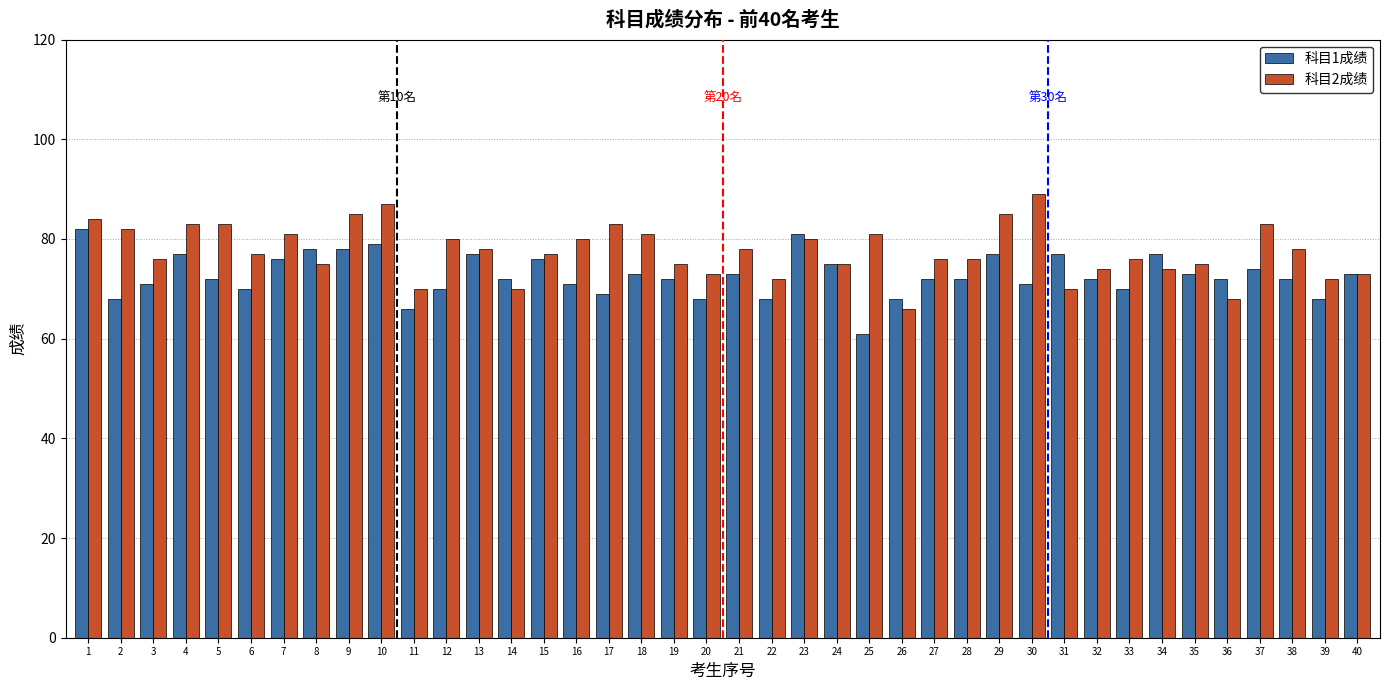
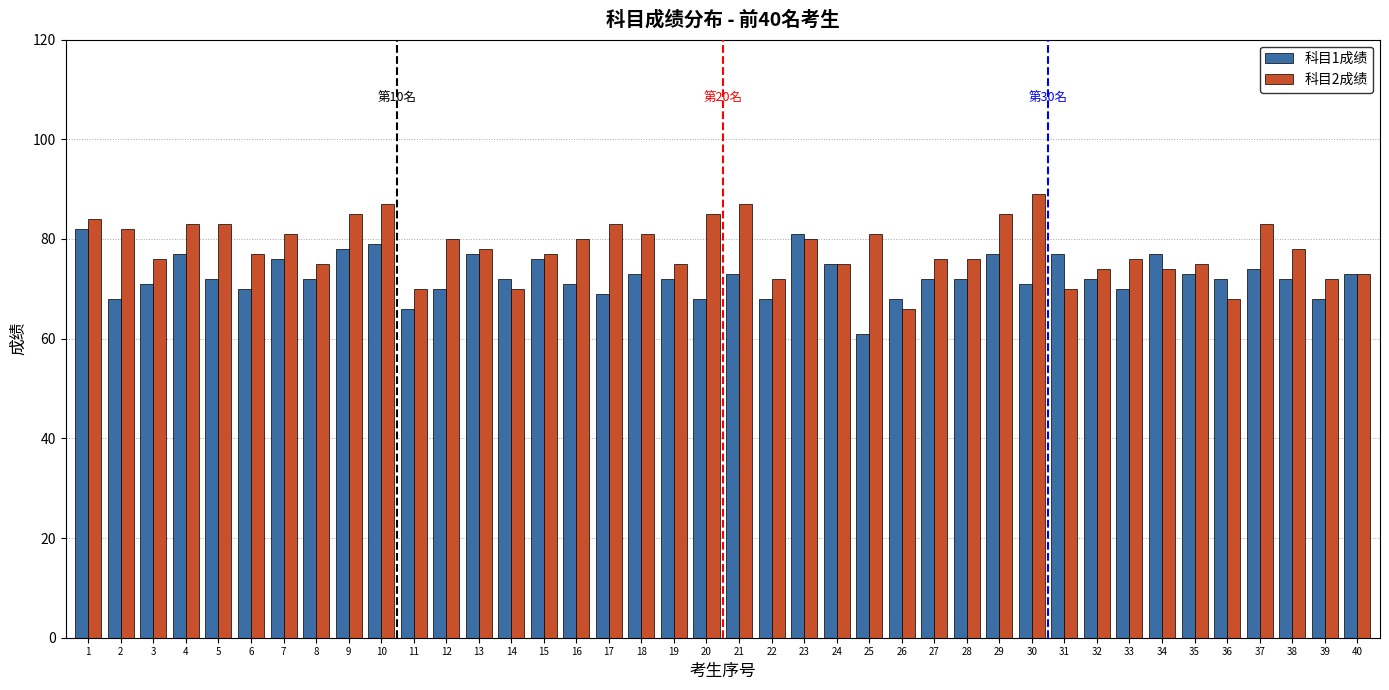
科目1成绩, 8: 78 -> 72
科目2成绩, 20: 73 -> 85
科目2成绩, 21: 78 -> 87
